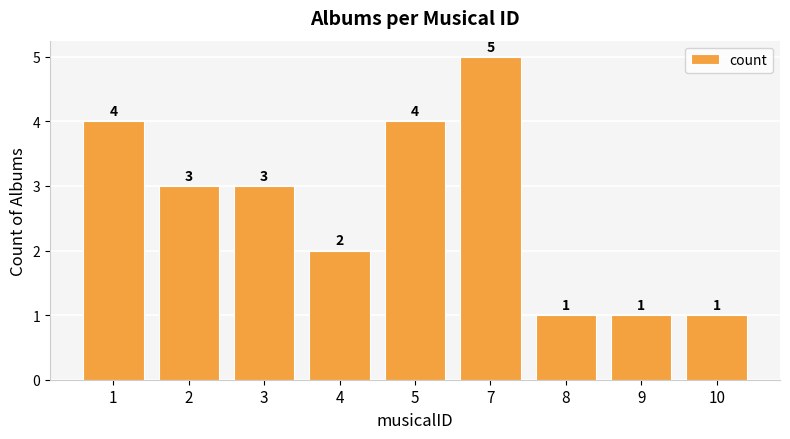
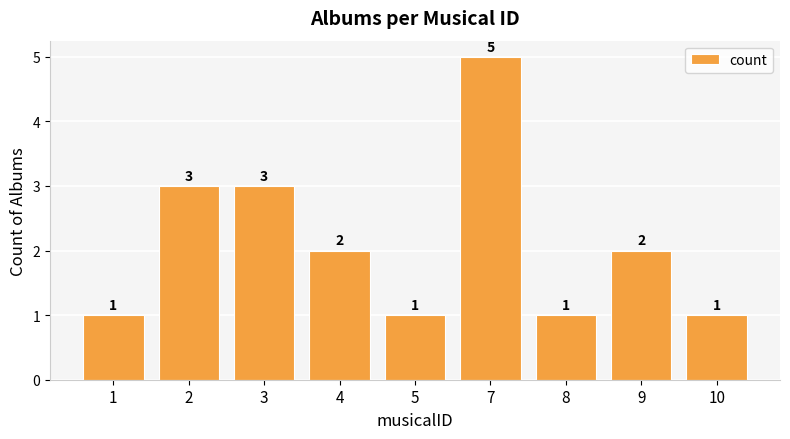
1: 4 -> 1
5: 4 -> 1
9: 1 -> 2
